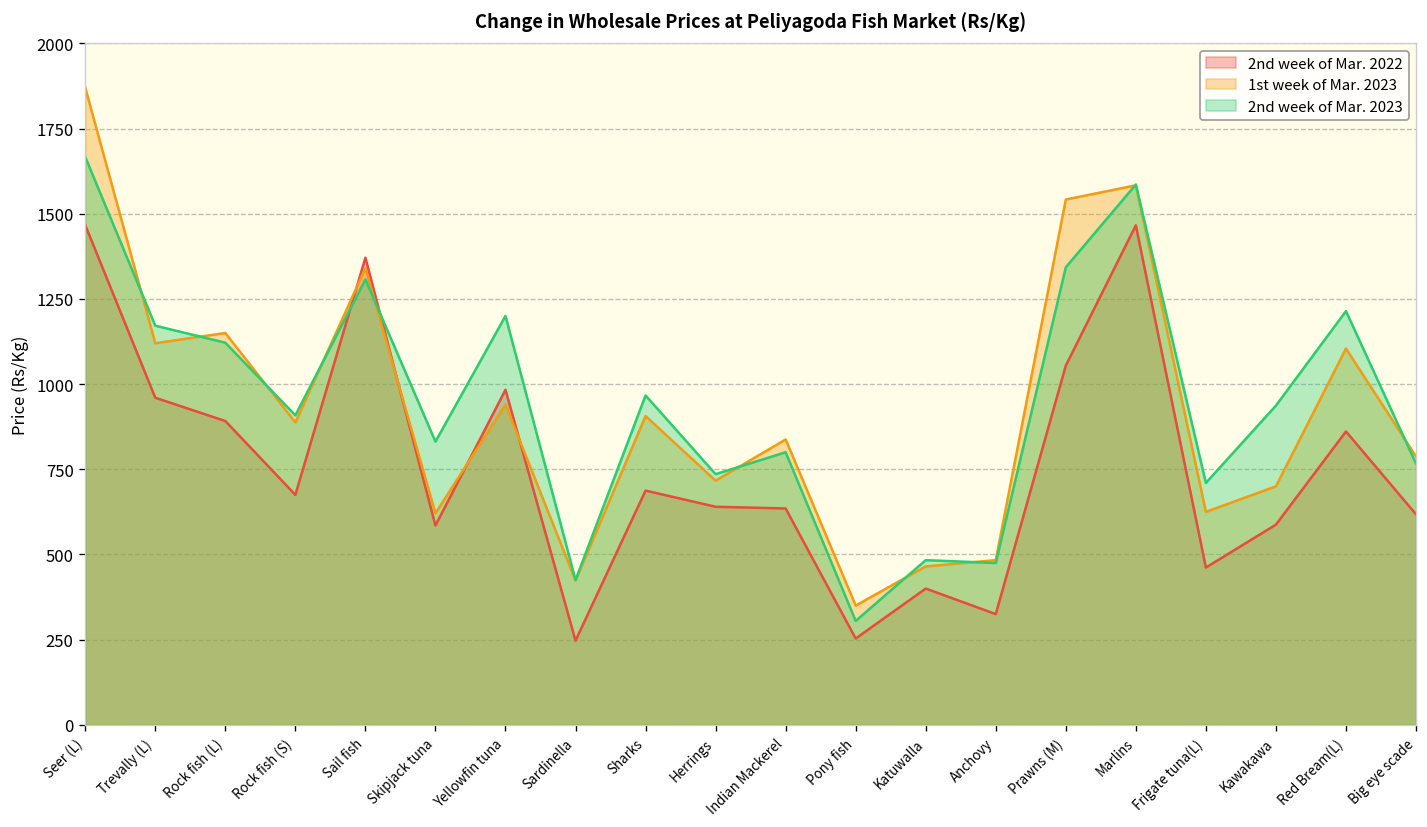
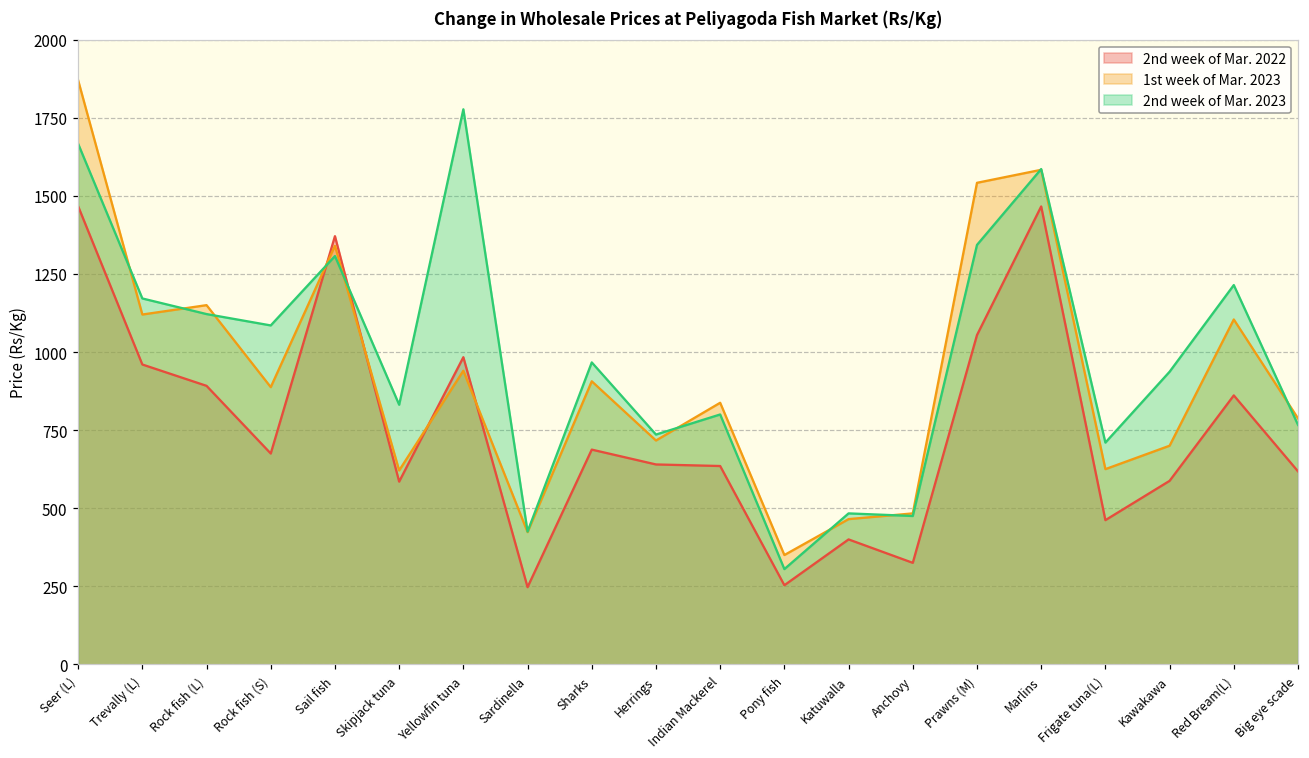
2nd week of Mar. 2023, Rock fish (S): 910 -> 1090
2nd week of Mar. 2023, Yellowfin tuna: 1200 -> 1780
